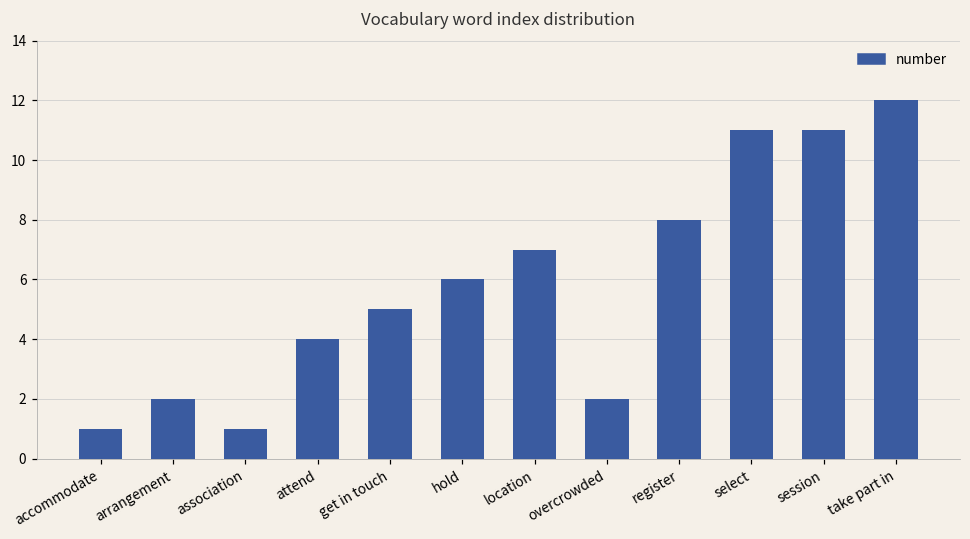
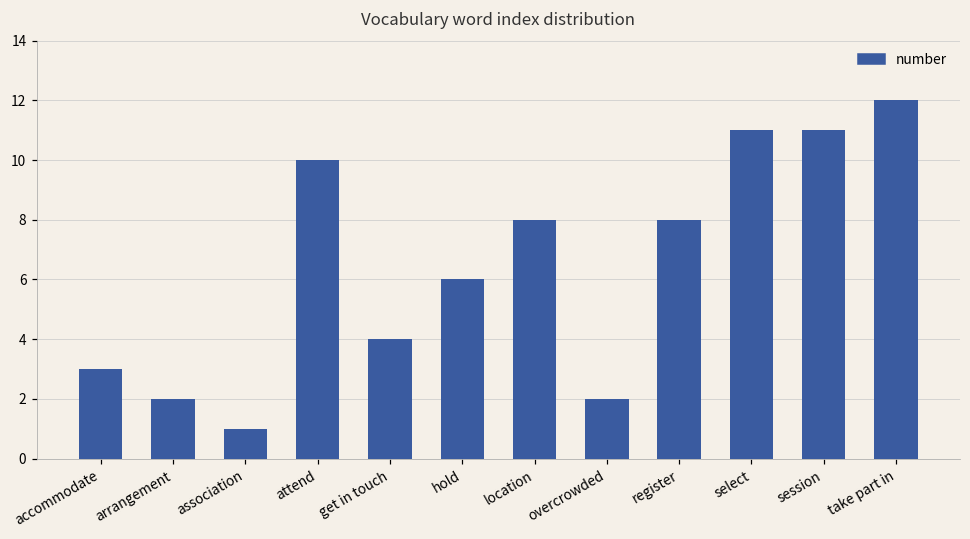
accommodate: 1 -> 3
attend: 4 -> 10
get in touch: 5 -> 4
location: 7 -> 8
